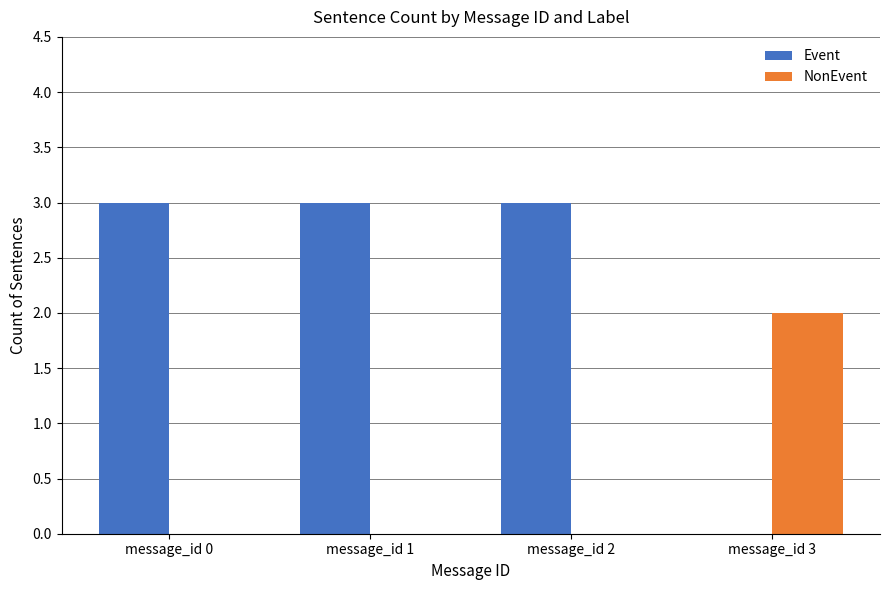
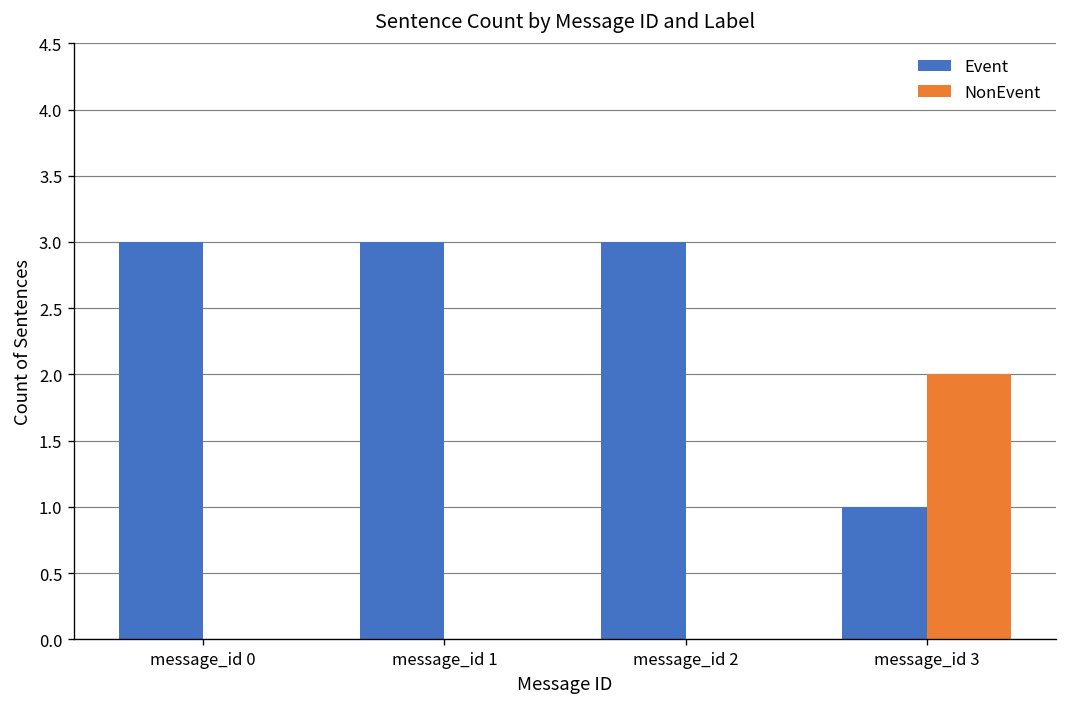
Event, message_id 3: 0 -> 1
